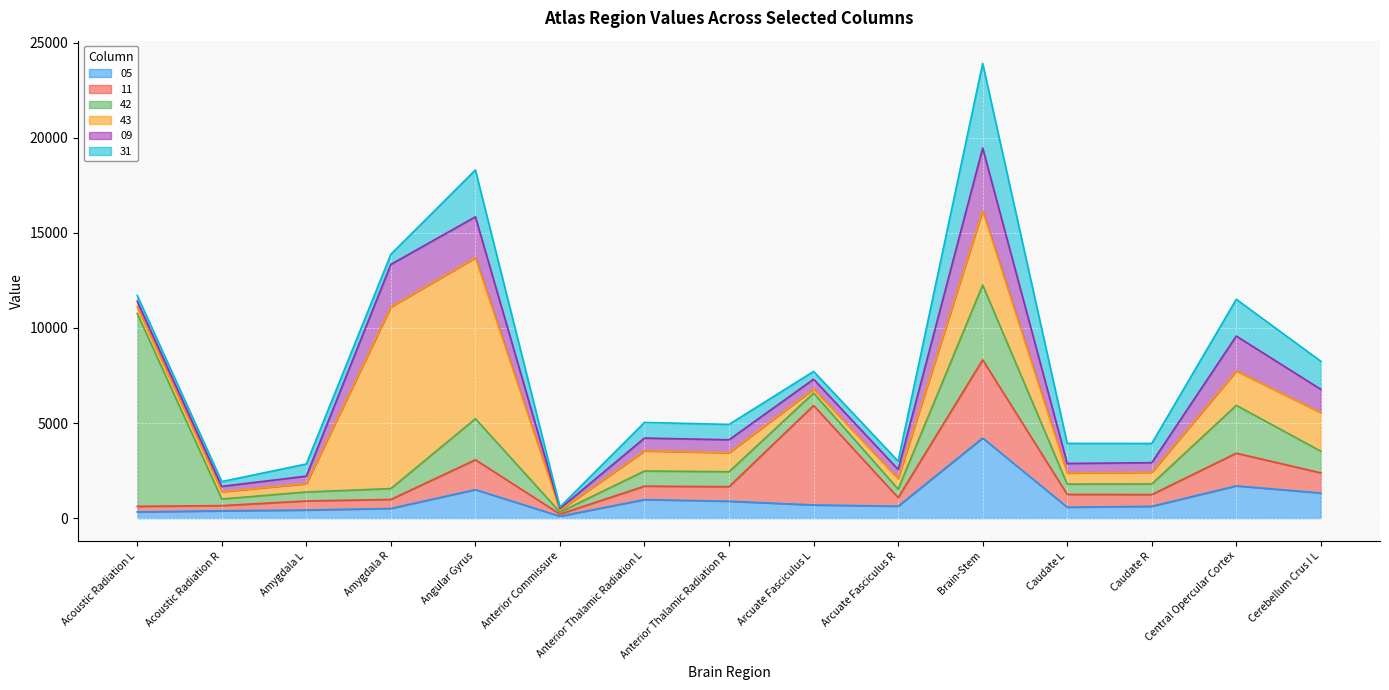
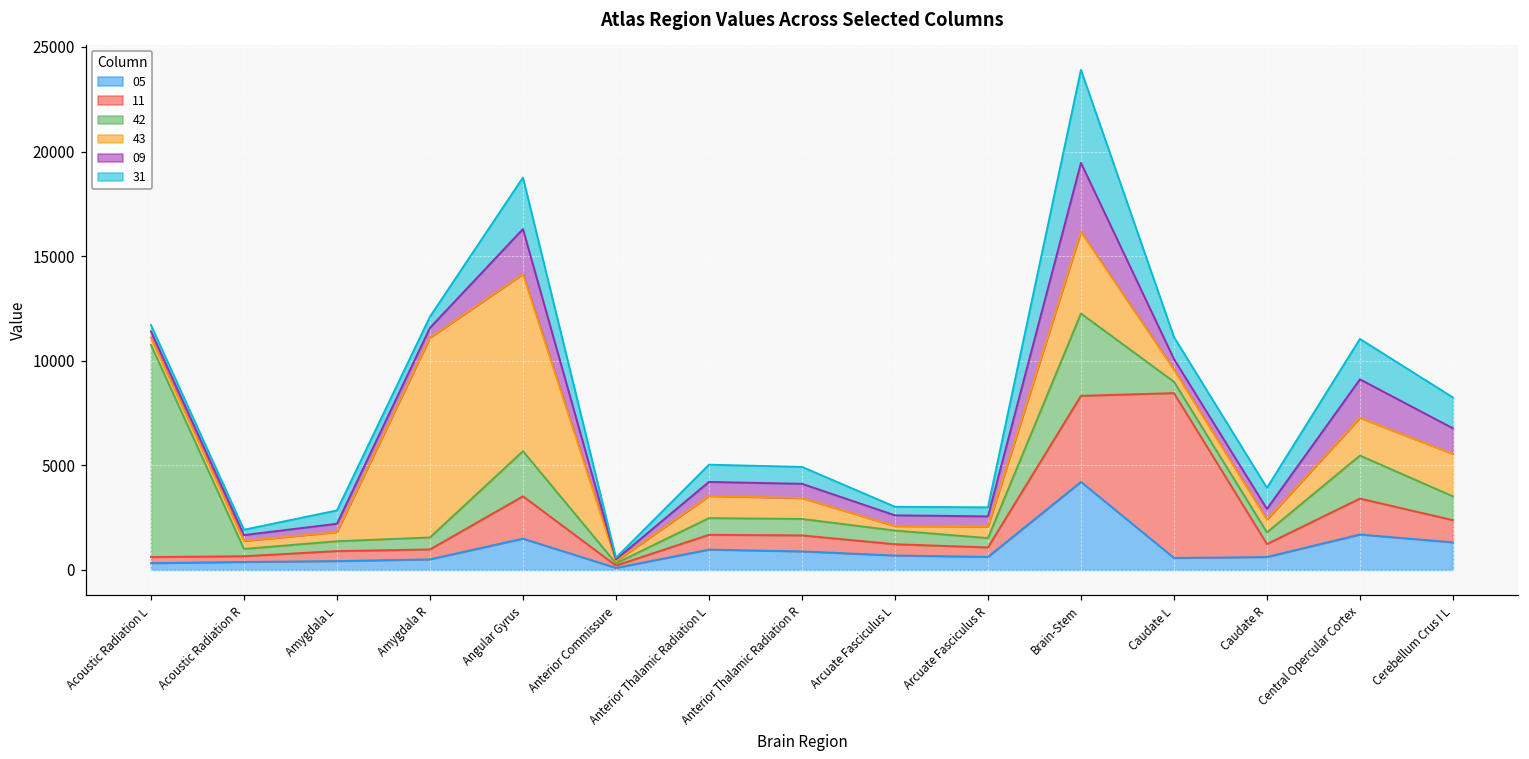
09, Amygdala R: 2200 -> 500
11, Angular Gyrus: 1600 -> 2000
11, Arcuate Fasciculus L: 5200 -> 500
11, Caudate L: 700 -> 7900
42, Central Opercular Cortex: 2500 -> 2100
